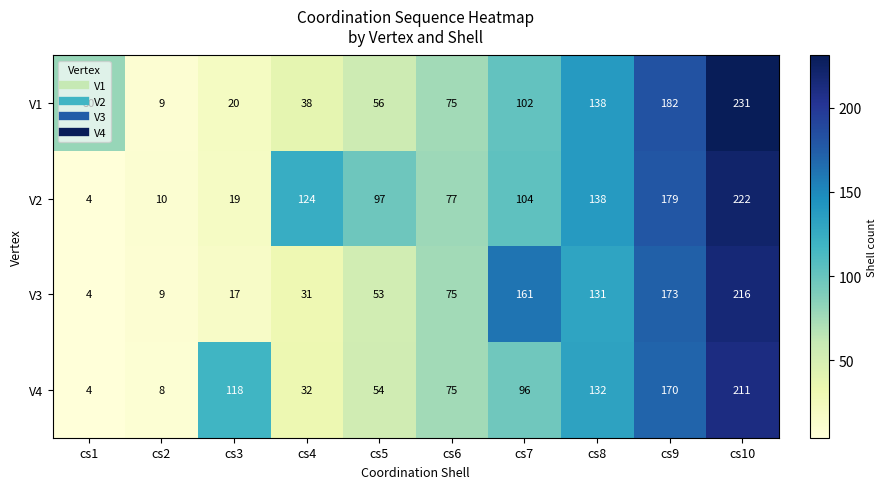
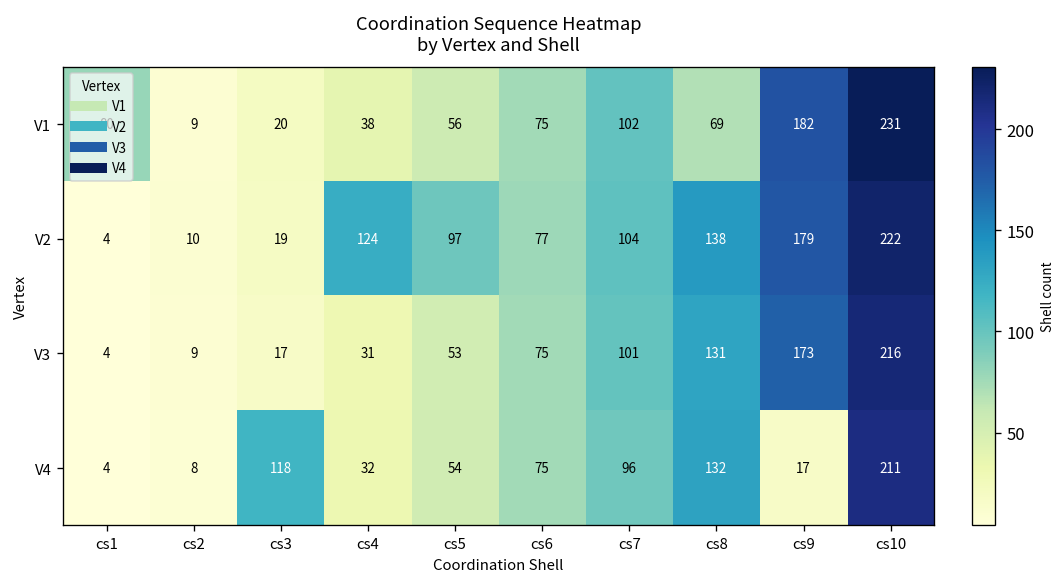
V1, cs8: 138 -> 69
V3, cs7: 161 -> 101
V4, cs9: 170 -> 17
